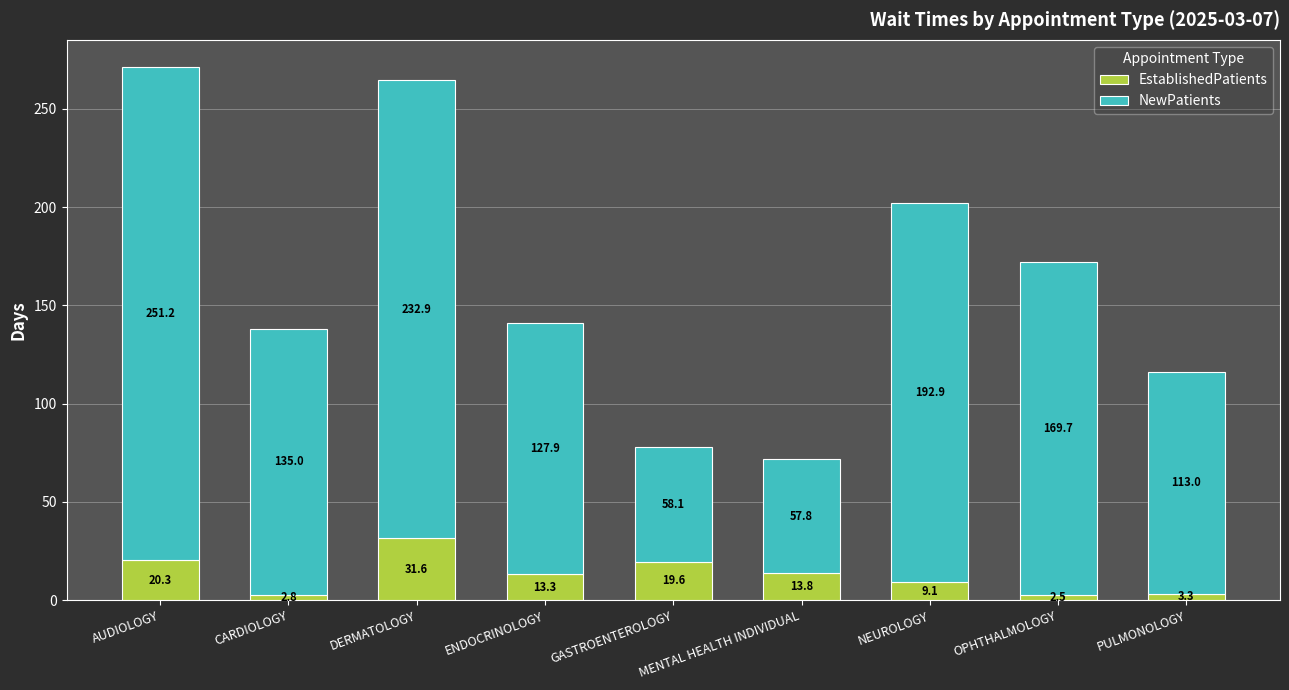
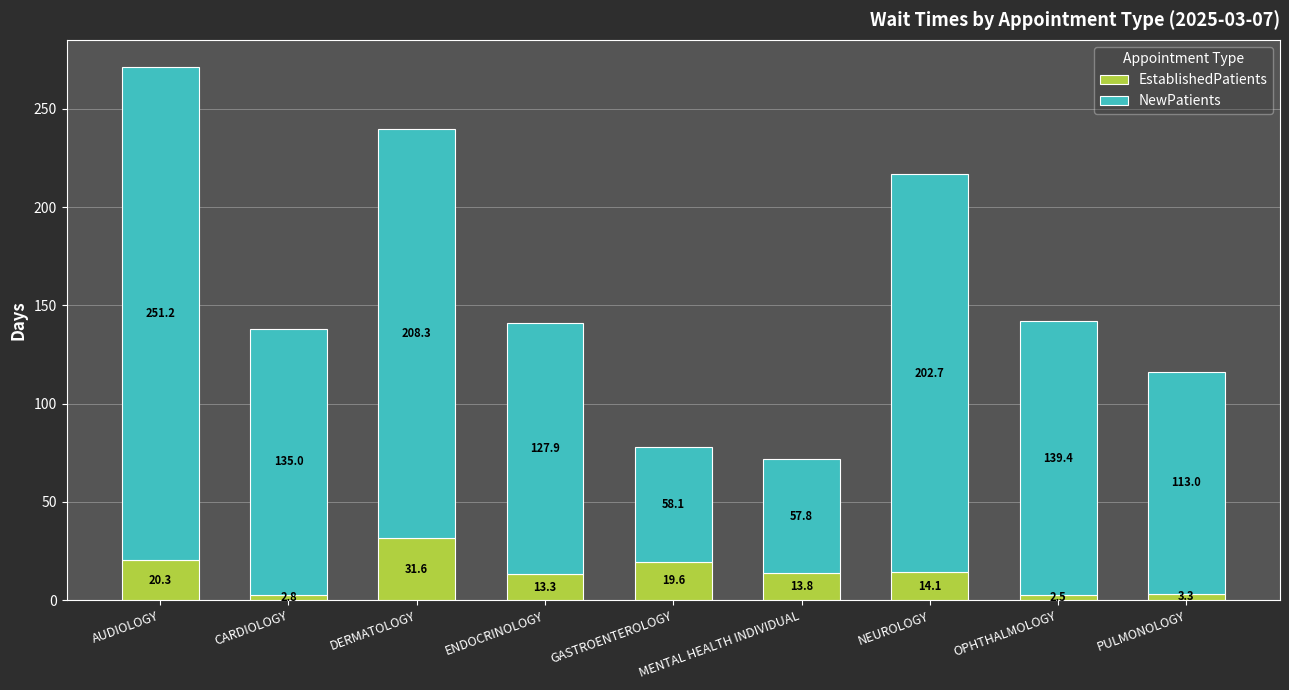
NewPatients, DERMATOLOGY: 232.9 -> 208.3
EstablishedPatients, NEUROLOGY: 9.1 -> 14.1
NewPatients, NEUROLOGY: 192.9 -> 202.7
NewPatients, OPHTHALMOLOGY: 169.7 -> 139.4
